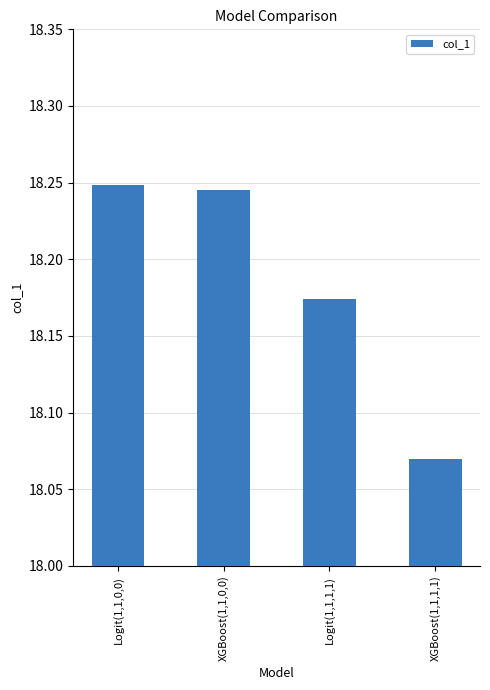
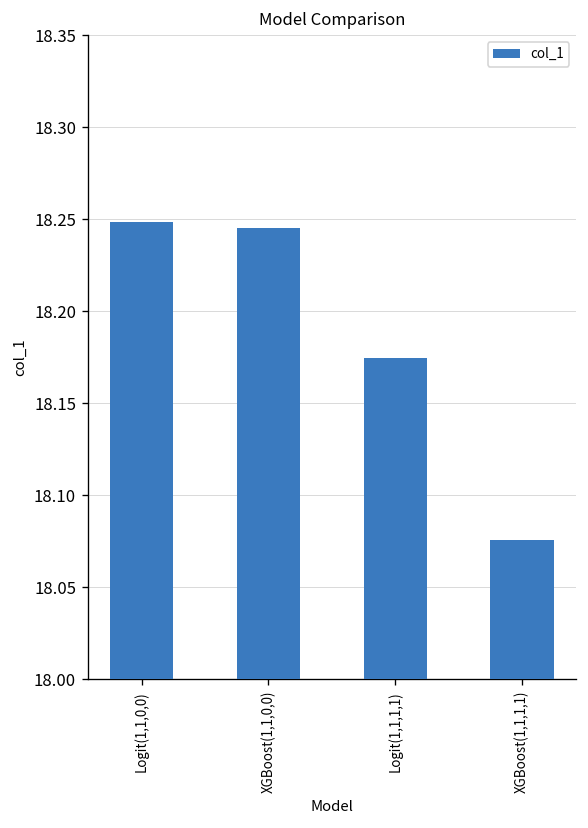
XGBoost(1,1,1,1): 18.070 -> 18.076
